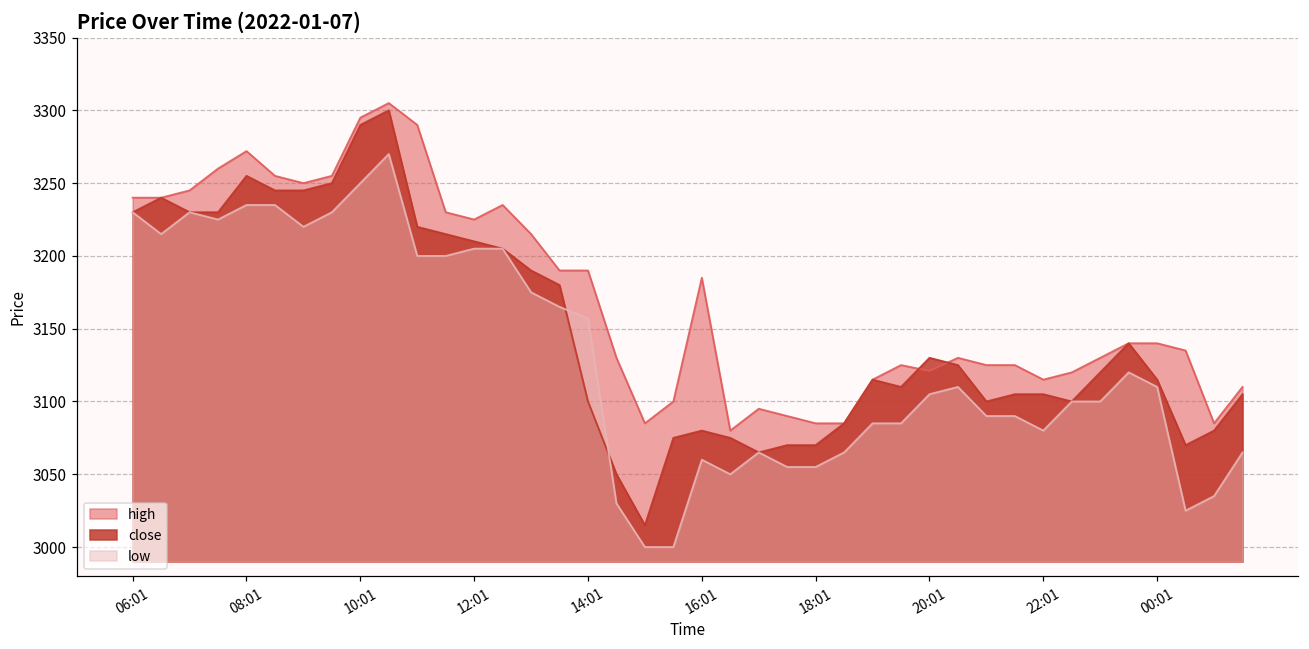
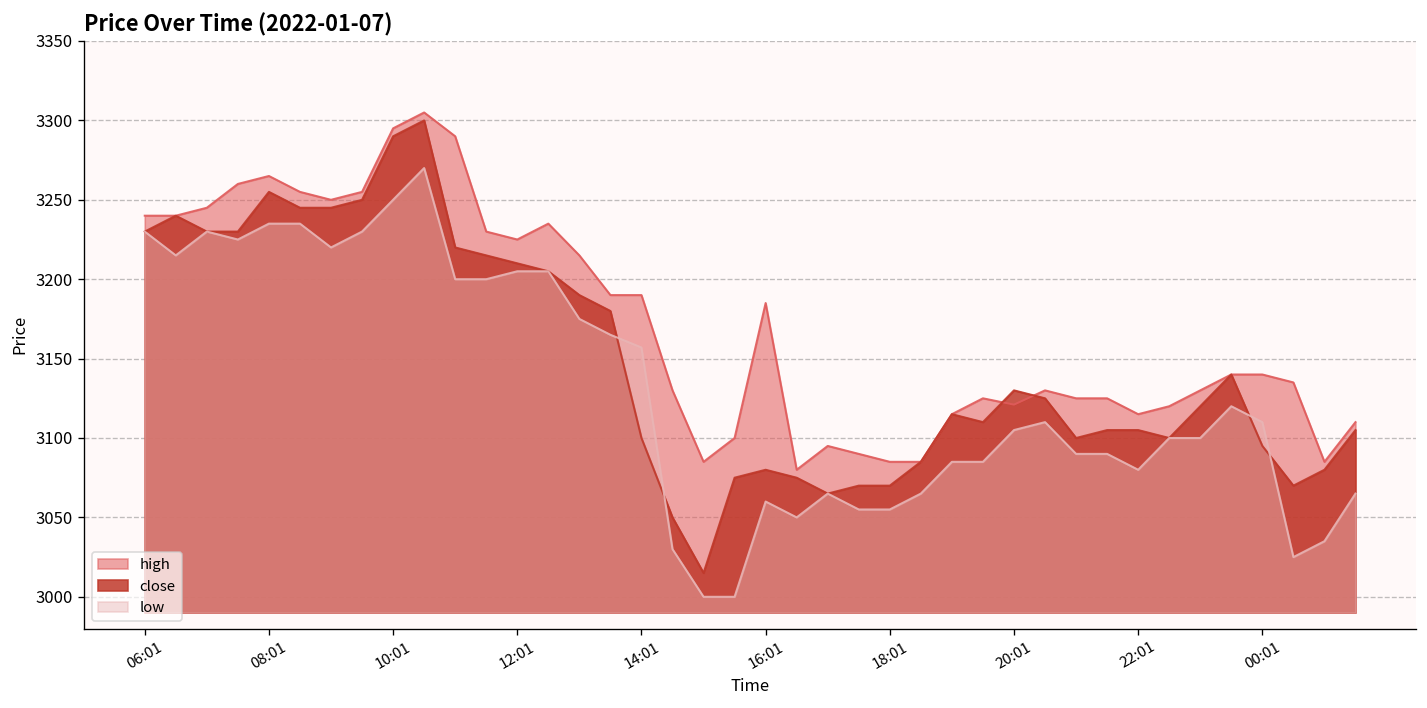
high, 08:01: 3272 -> 3265
close, 00:01: 3115 -> 3095
